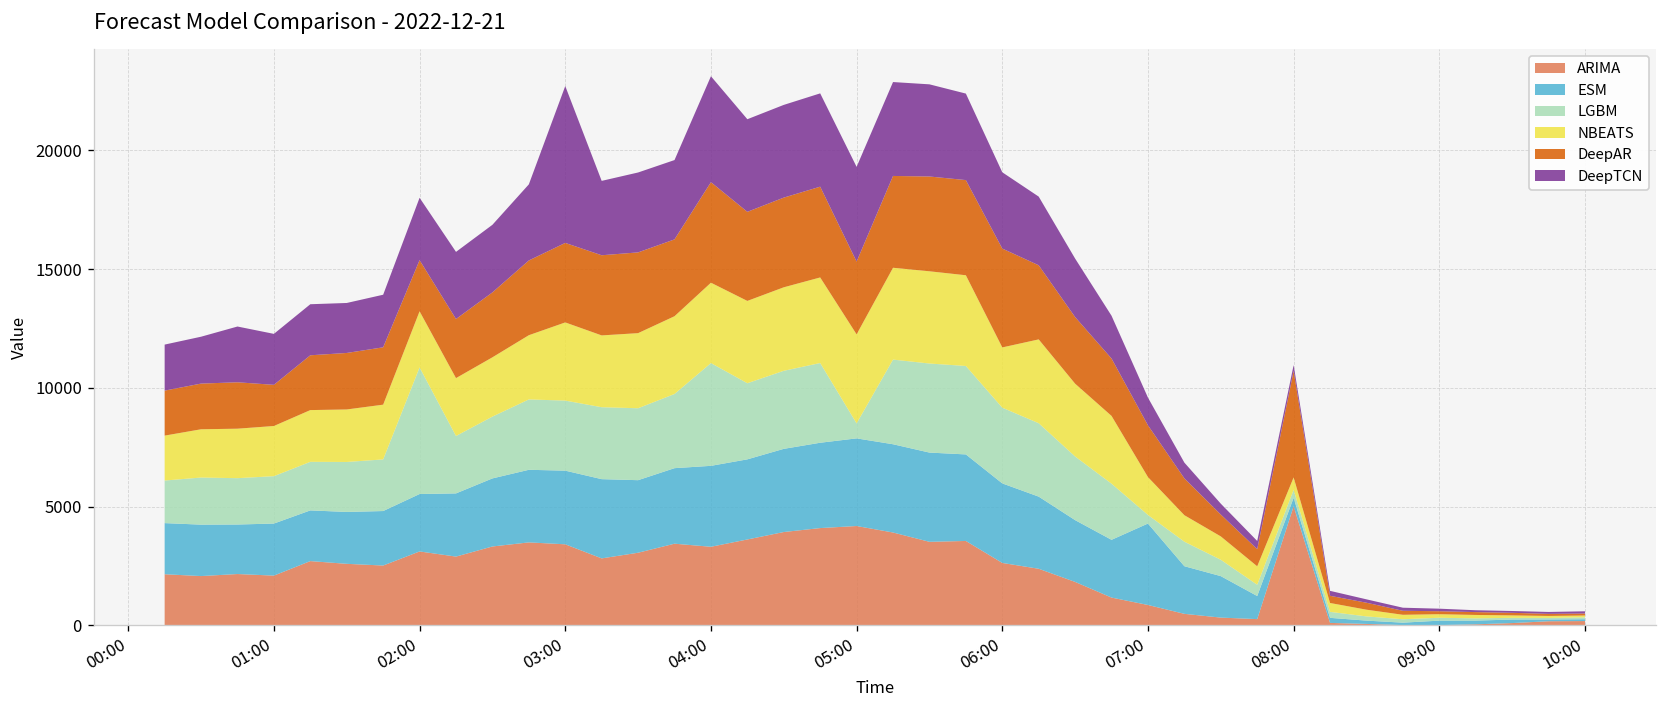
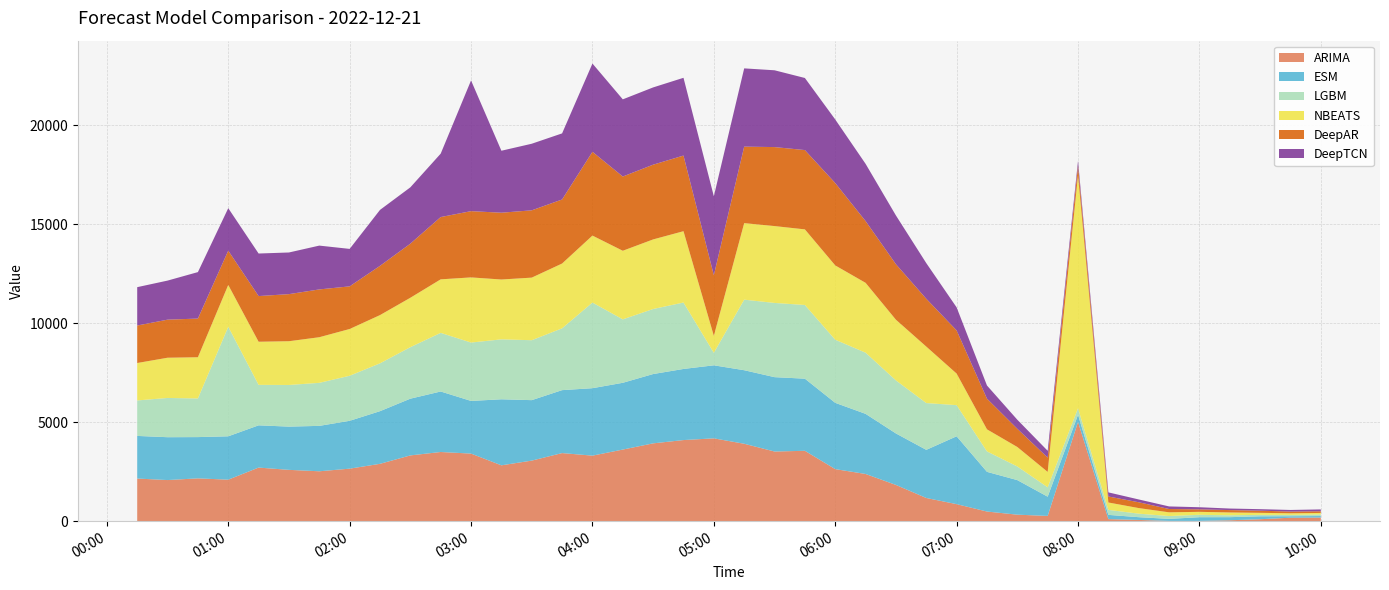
LGBM, 01:00: 2000 -> 5500
ARIMA, 02:00: 3100 -> 2700
LGBM, 02:00: 5300 -> 2300
DeepTCN, 02:00: 2600 -> 1900
ESM, 03:00: 3100 -> 2700
NBEATS, 05:00: 3700 -> 900
NBEATS, 06:00: 2500 -> 3800
LGBM, 07:00: 400 -> 1600
NBEATS, 08:00: 500 -> 11800
DeepAR, 08:00: 4500 -> 500
